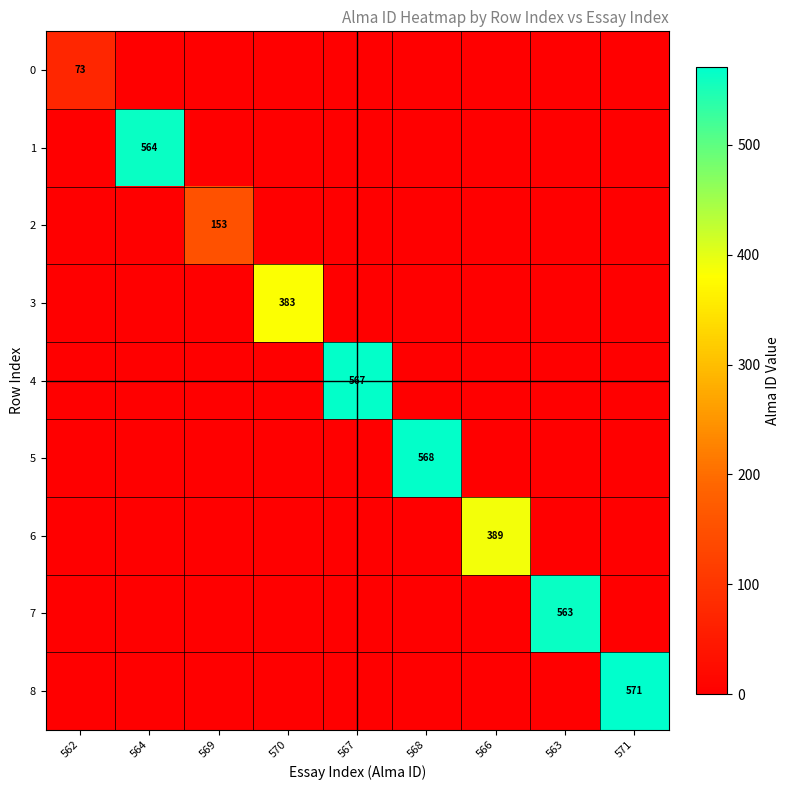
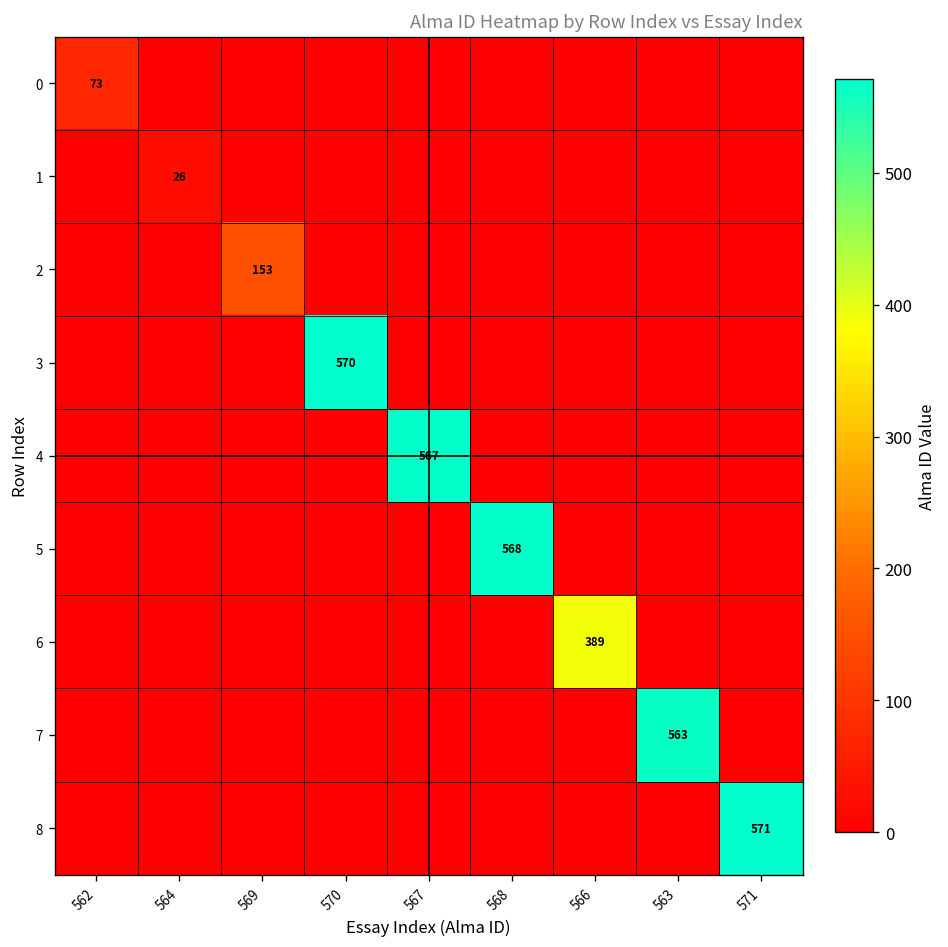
1, 564: 564 -> 26
3, 570: 383 -> 570
